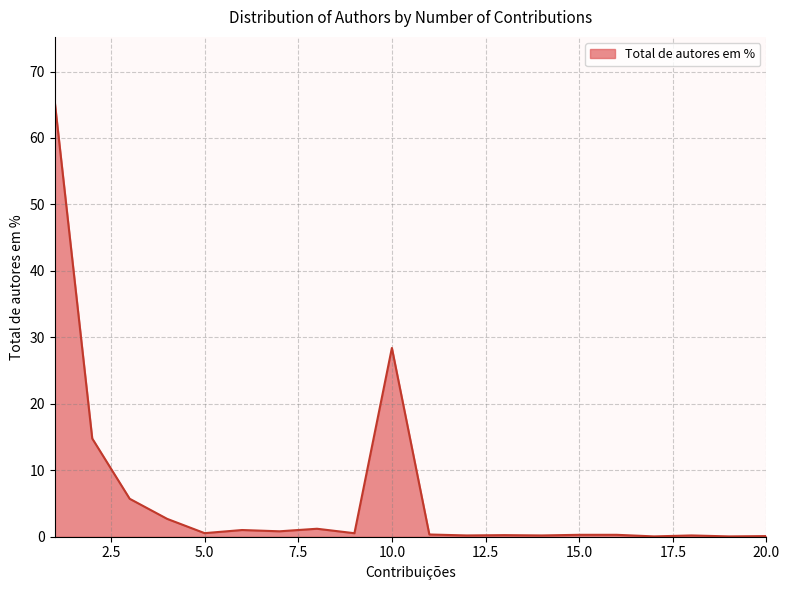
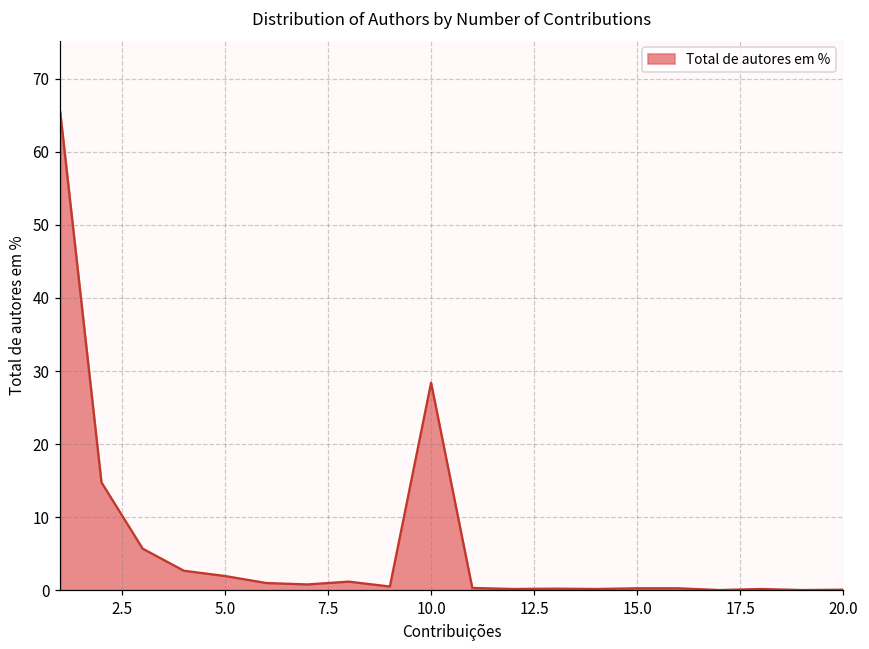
5.0: 1 -> 2
